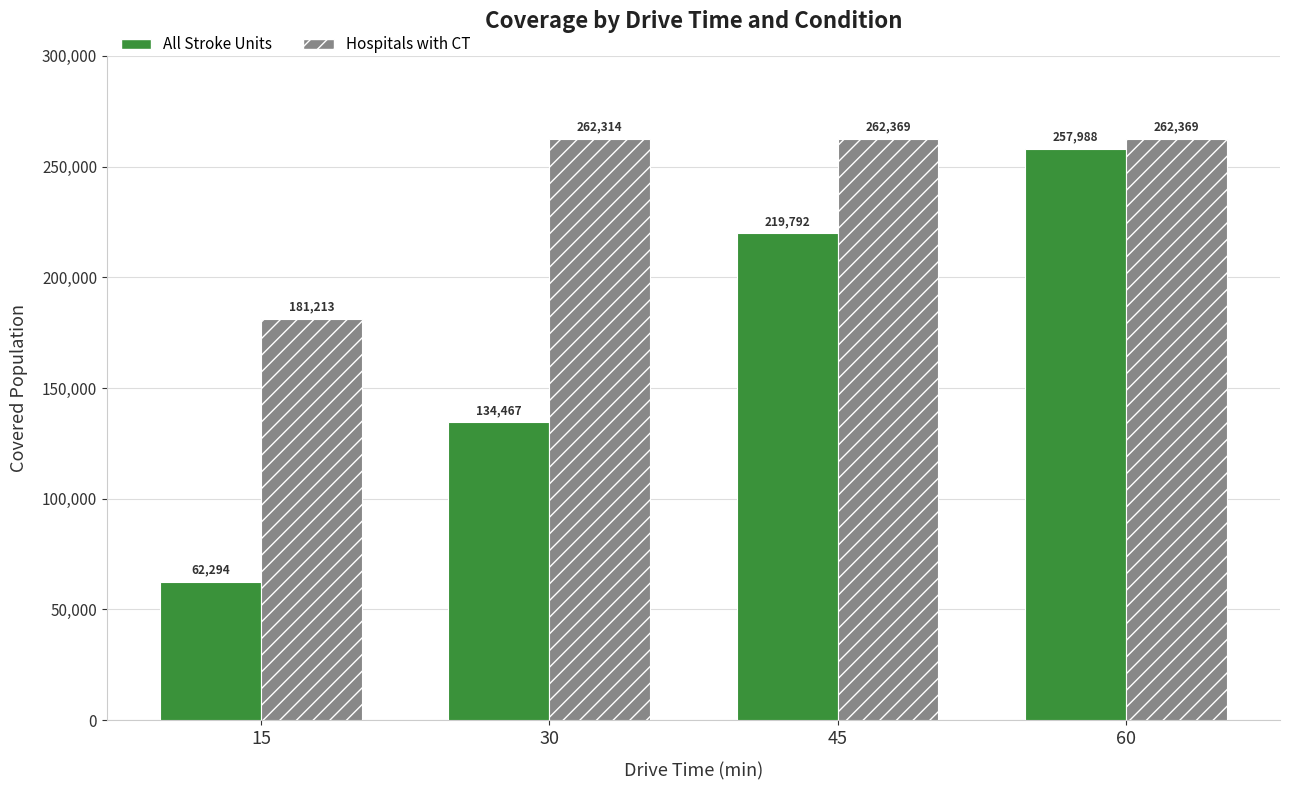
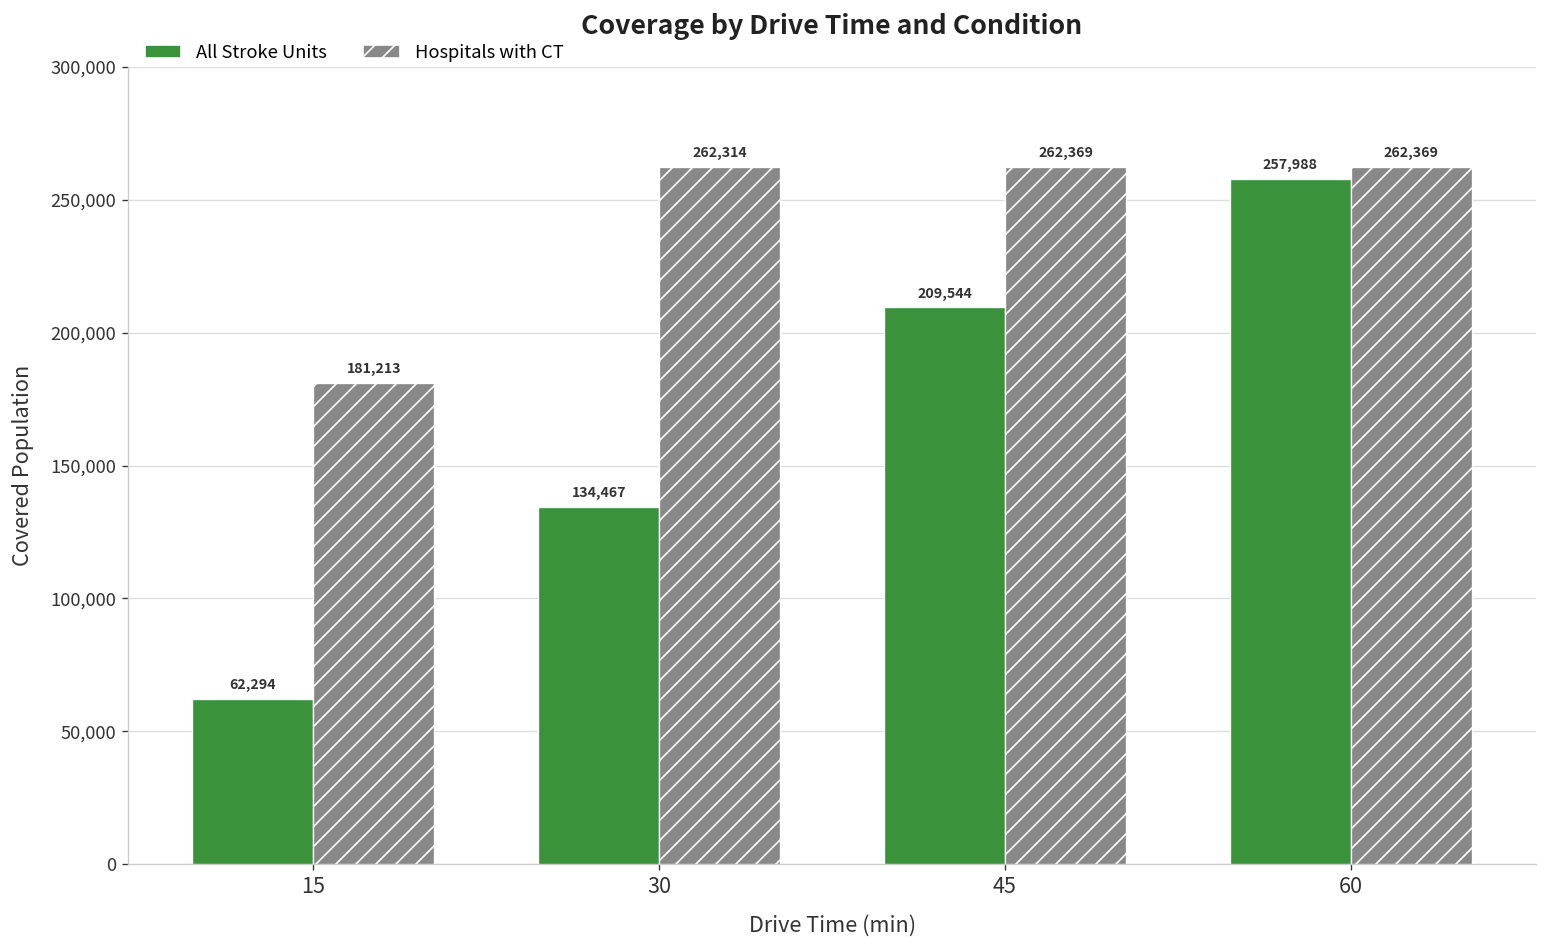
All Stroke Units, 45: 219,792 -> 209,544
